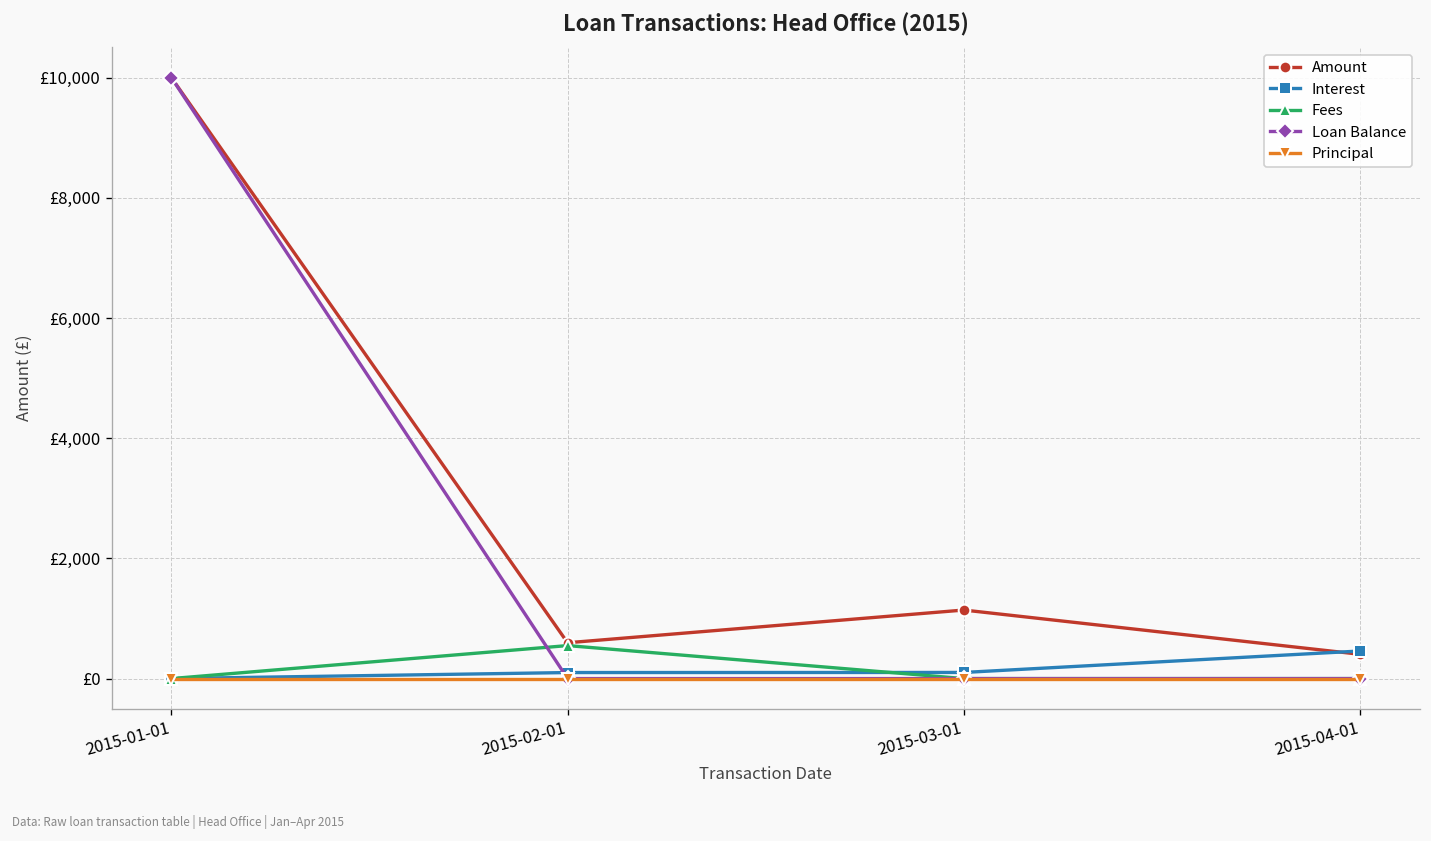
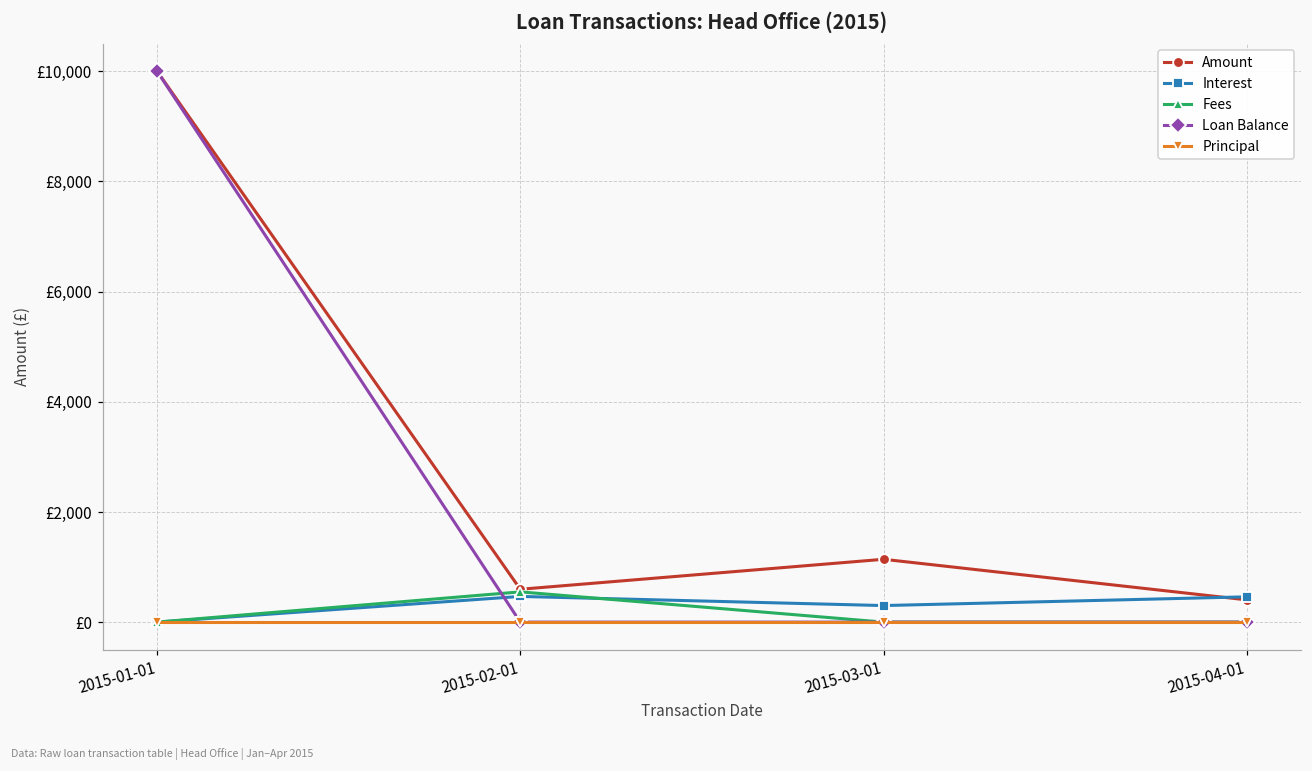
Interest, 2015-02-01: £100 -> £500
Interest, 2015-03-01: £100 -> £300
